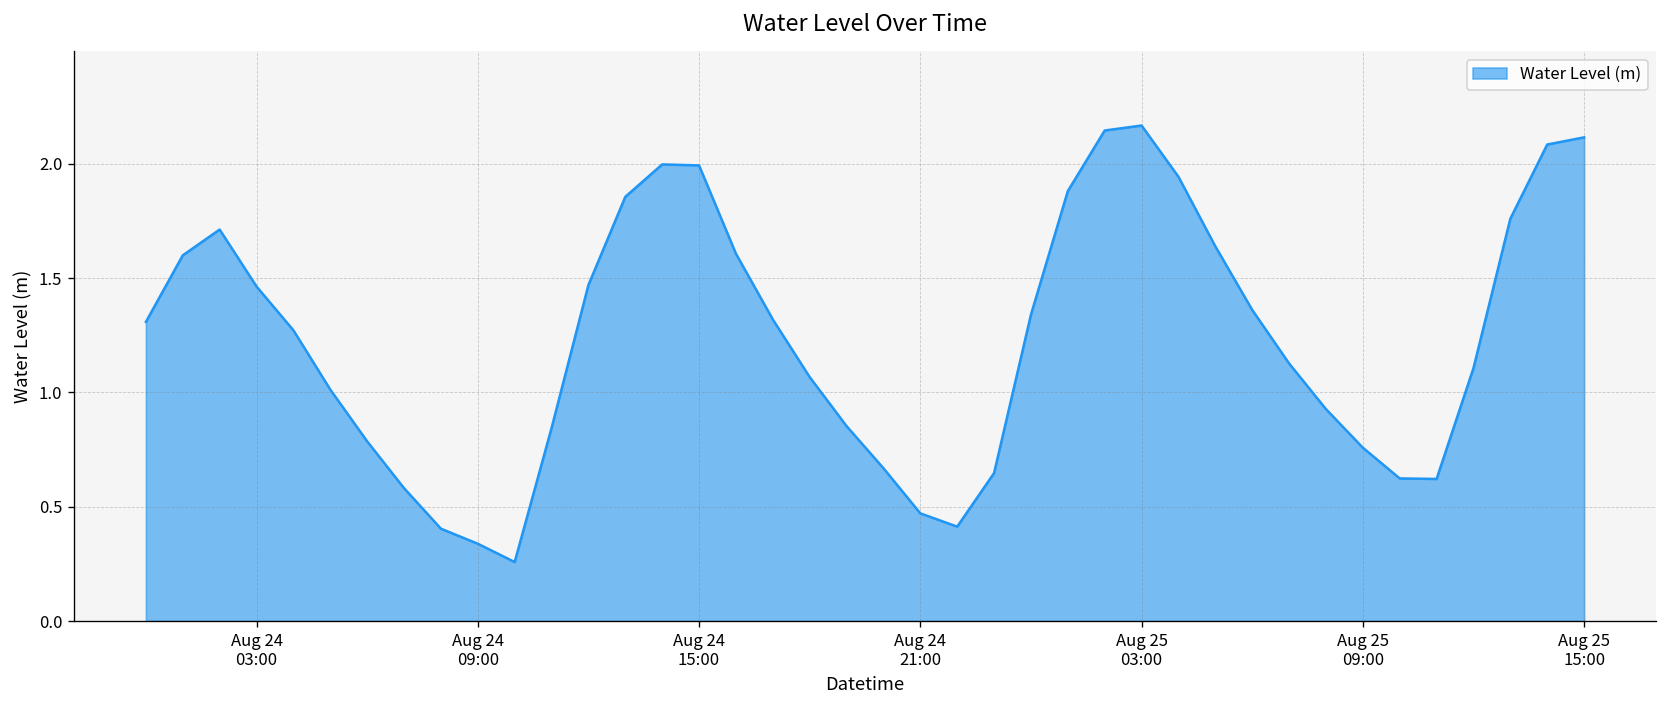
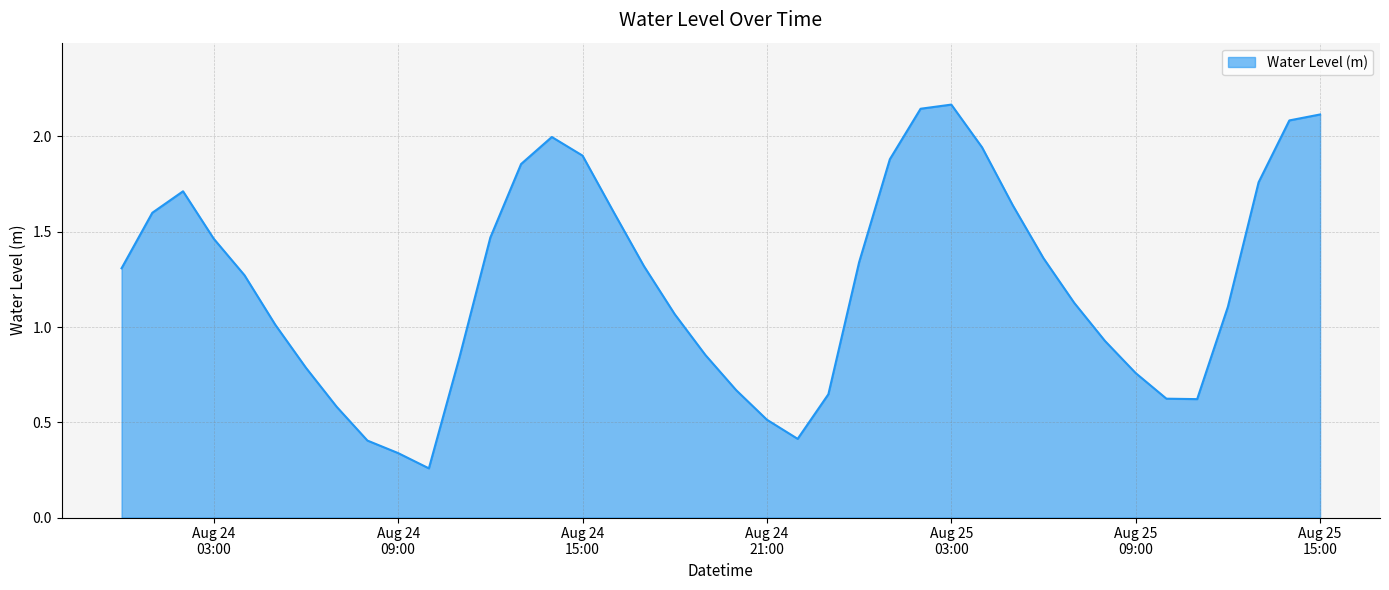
Aug 24 15:00: 1.99 -> 1.90
Aug 24 21:00: 0.47 -> 0.51
